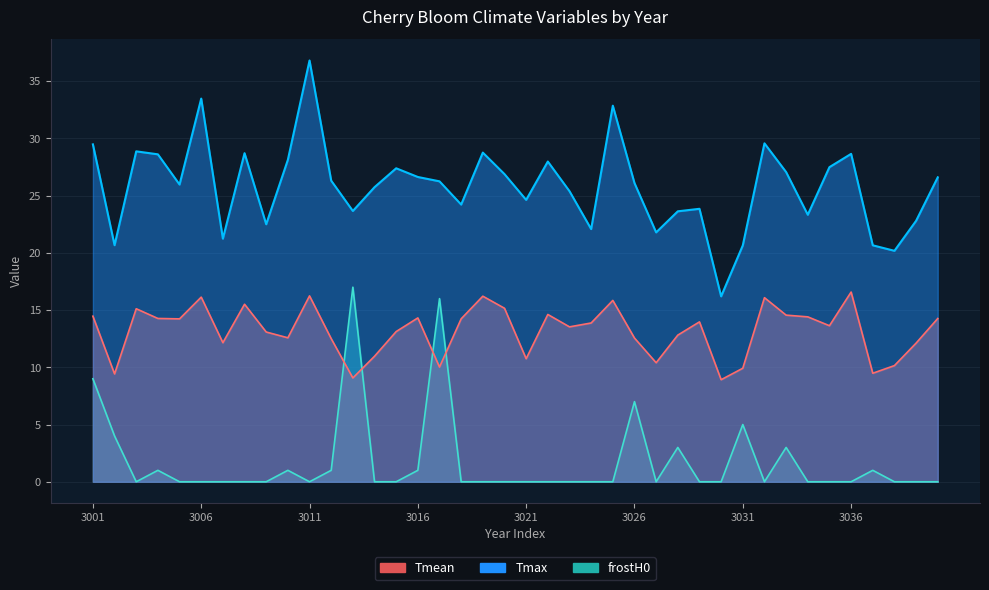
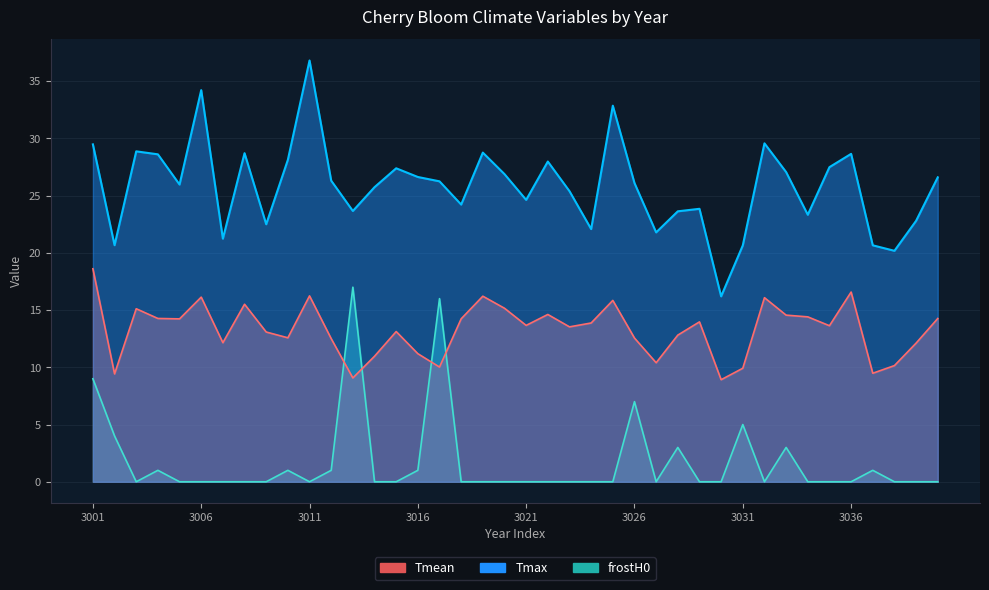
Tmean, 3001: 14.5 -> 18.6
Tmax, 3006: 33.5 -> 34.2
Tmean, 3016: 14.3 -> 11.2
Tmean, 3021: 10.8 -> 13.7
